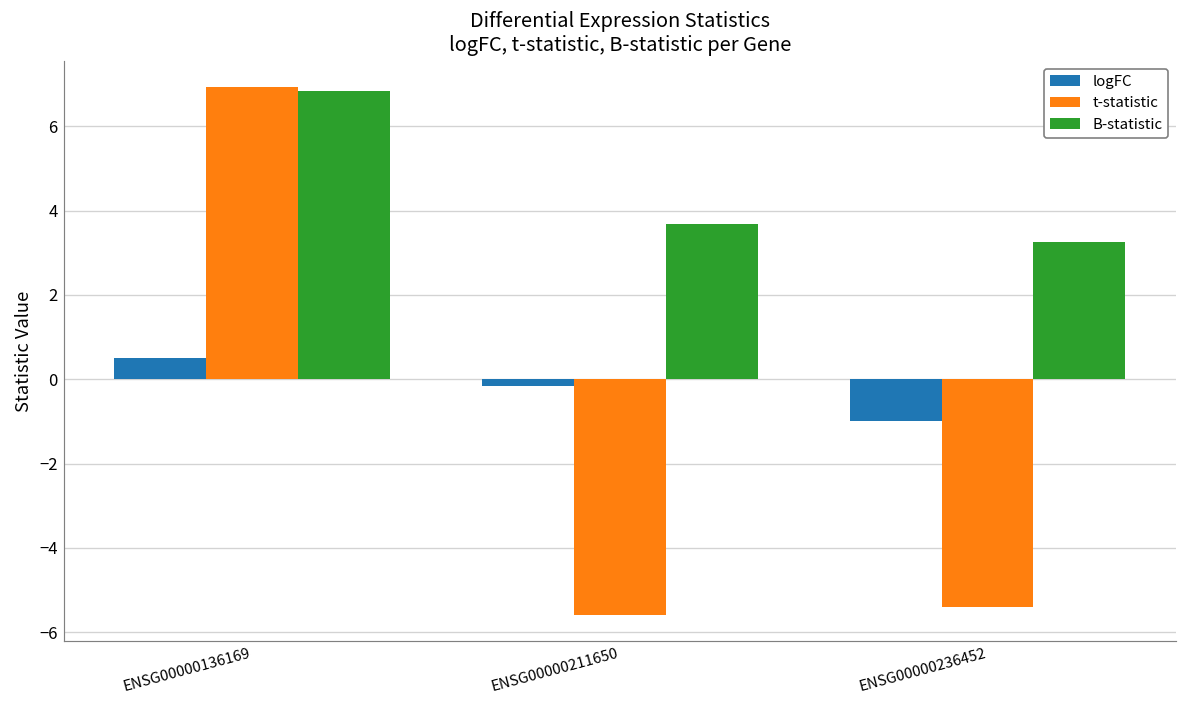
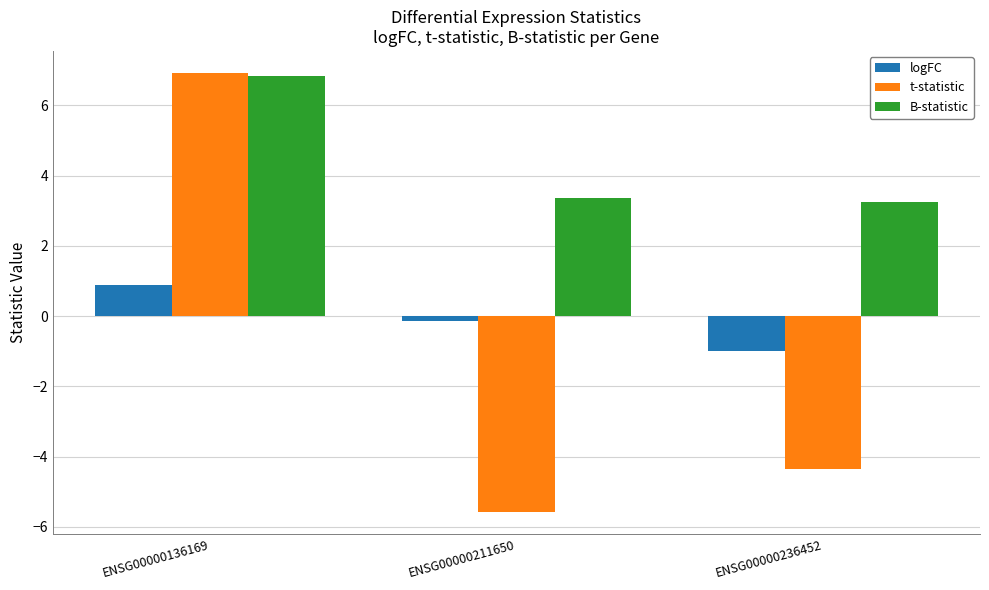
logFC, ENSG00000136169: 0.5 -> 0.9
B-statistic, ENSG00000211650: 3.7 -> 3.4
t-statistic, ENSG00000236452: -5.4 -> -4.4
